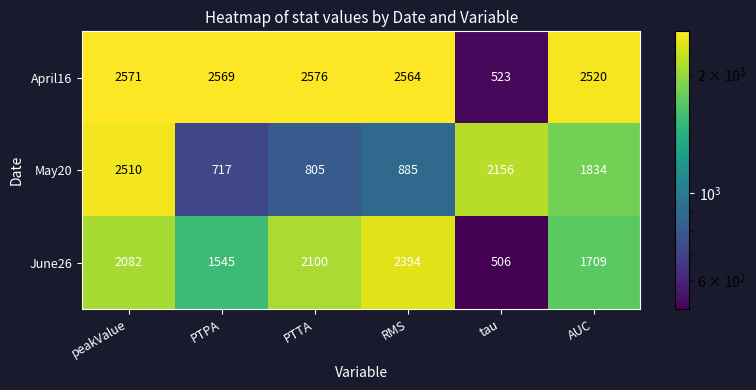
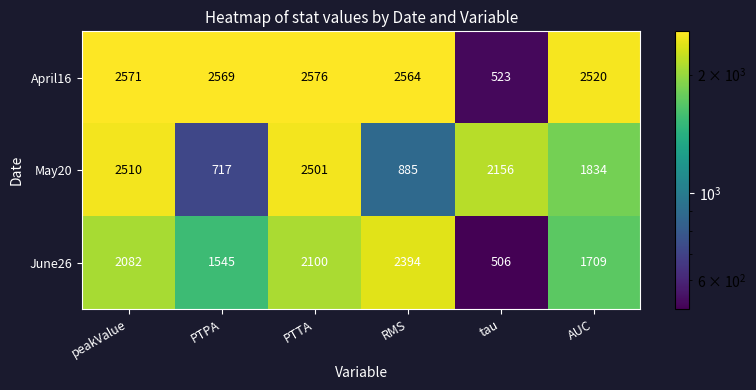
May20, PTTA: 805 -> 2501
